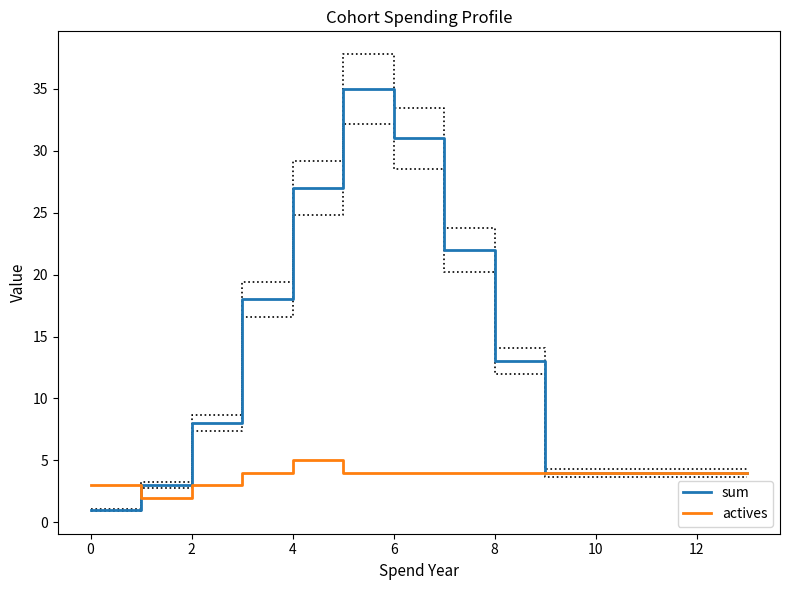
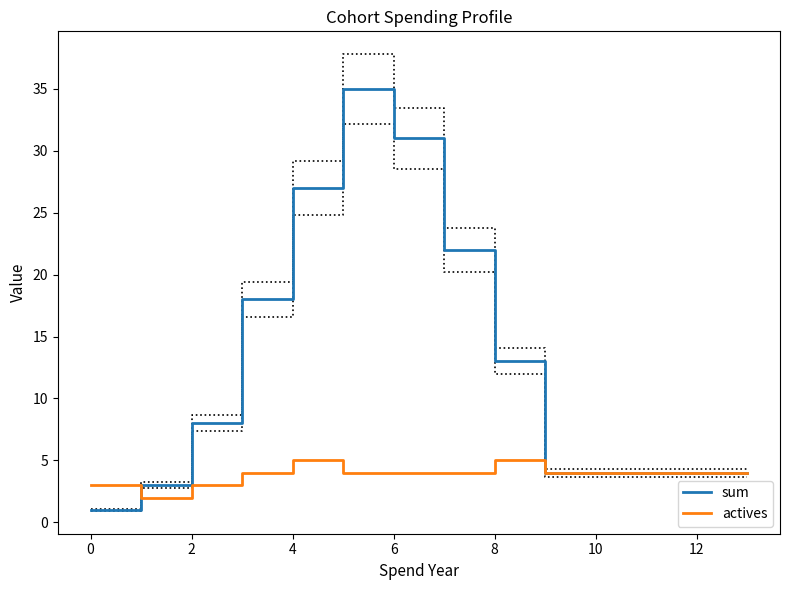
actives, 8: 4 -> 5
